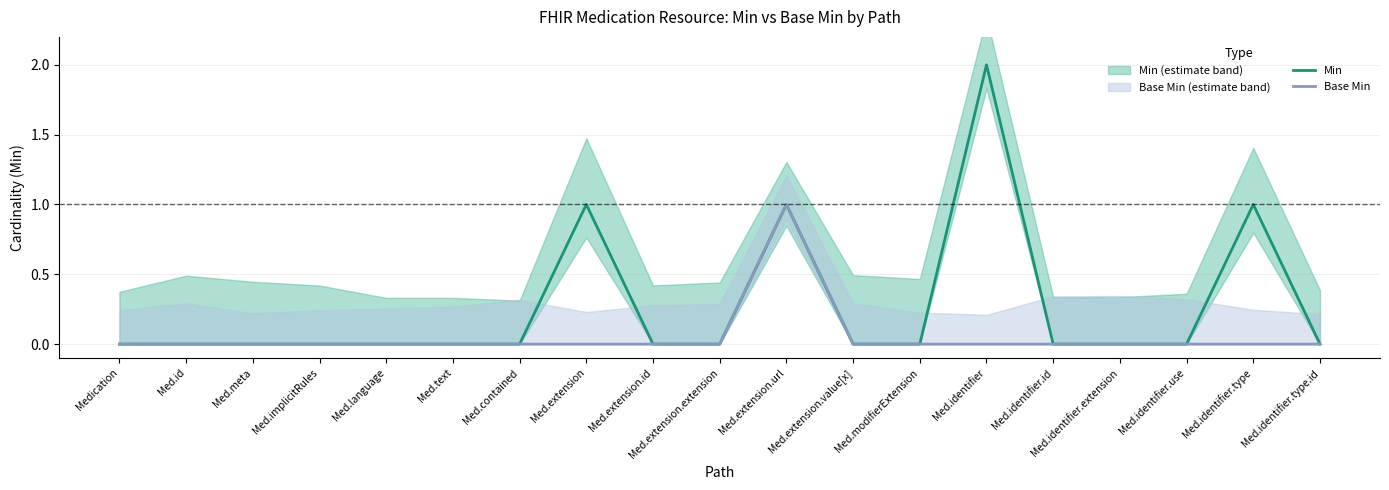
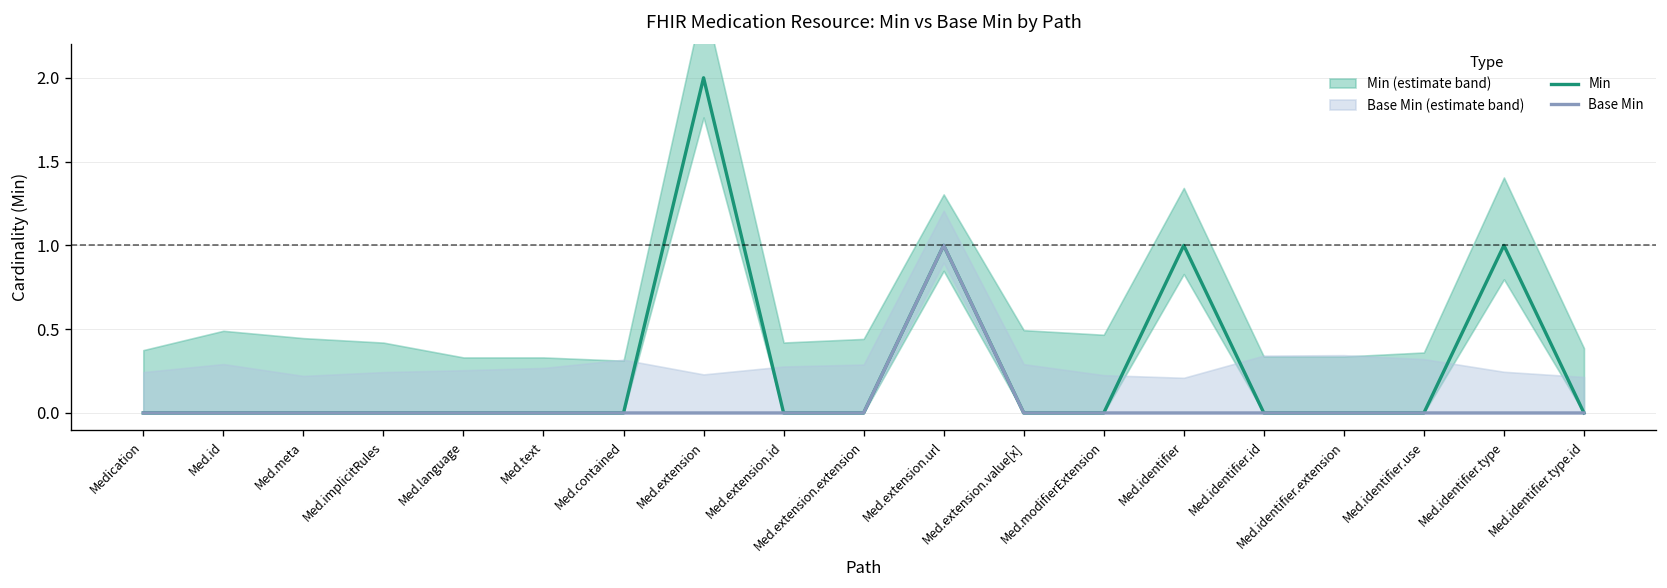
Min, Med.extension: 1 -> 2
Min, Med.identifier: 2 -> 1
